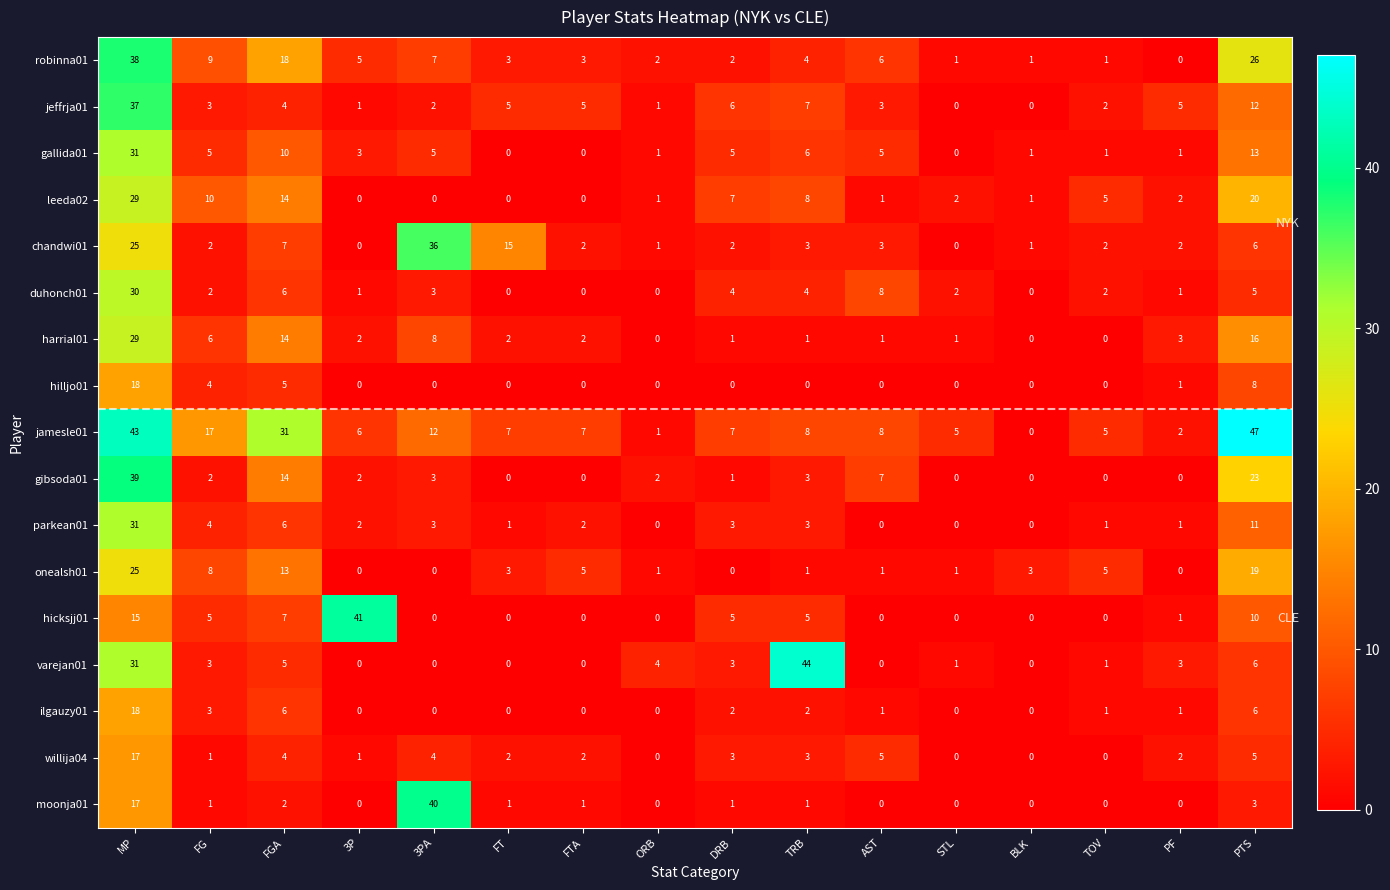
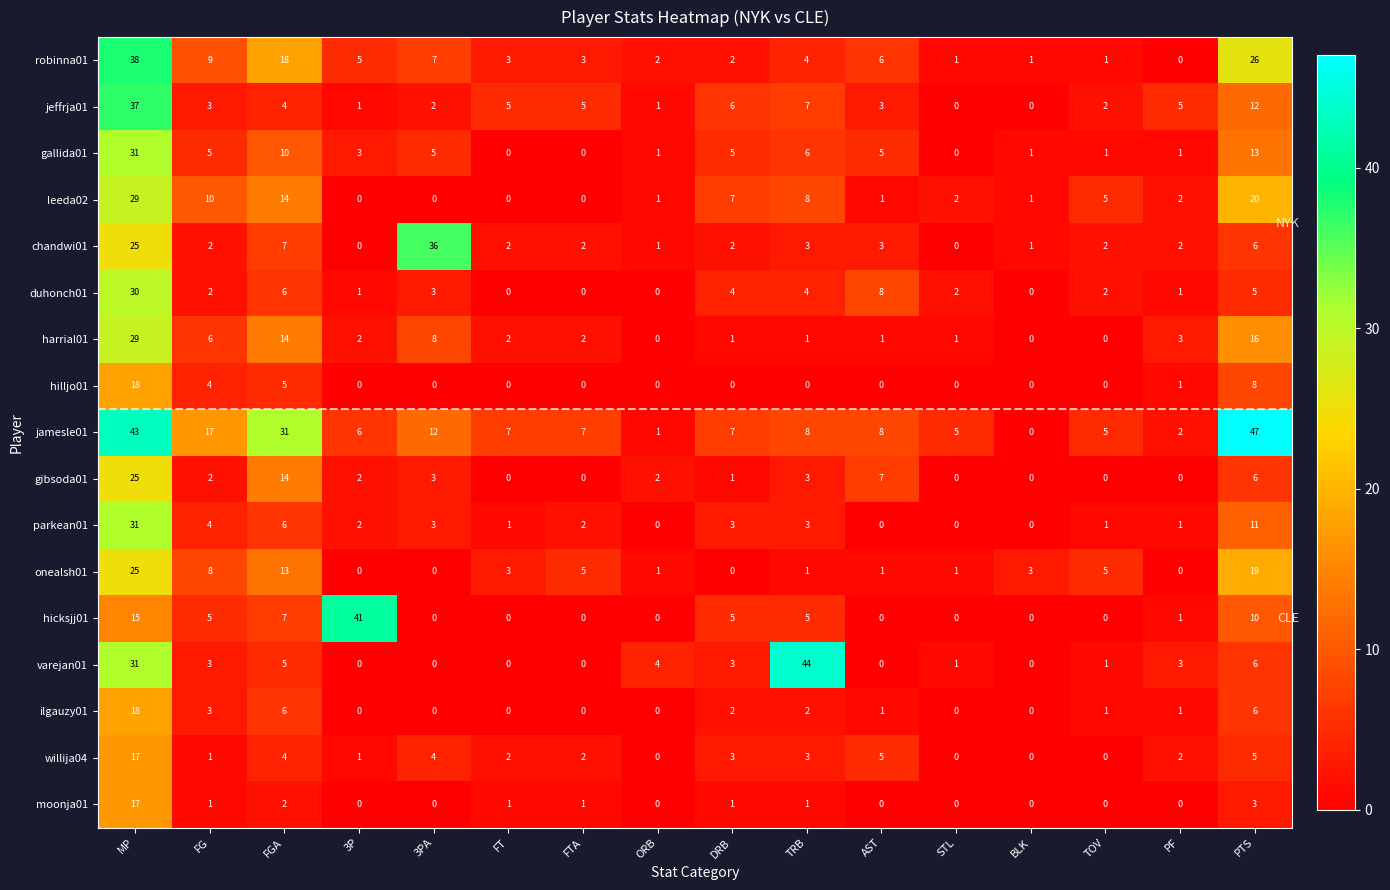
chandwi01, FT: 15 -> 2
gibsoda01, MP: 39 -> 25
gibsoda01, PTS: 23 -> 6
moonja01, 3PA: 40 -> 0
